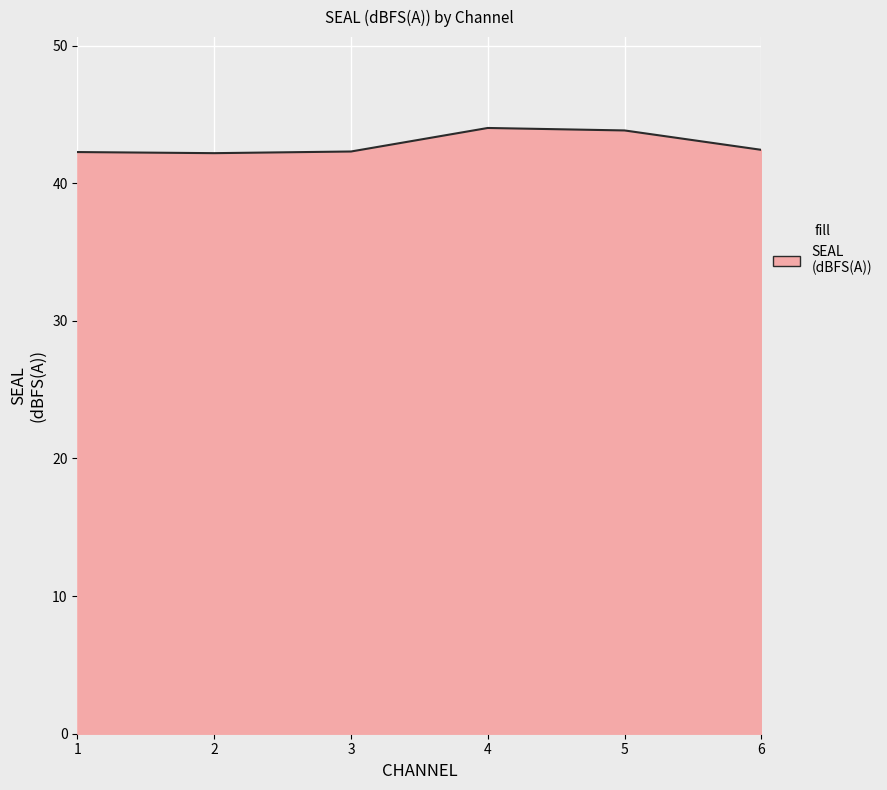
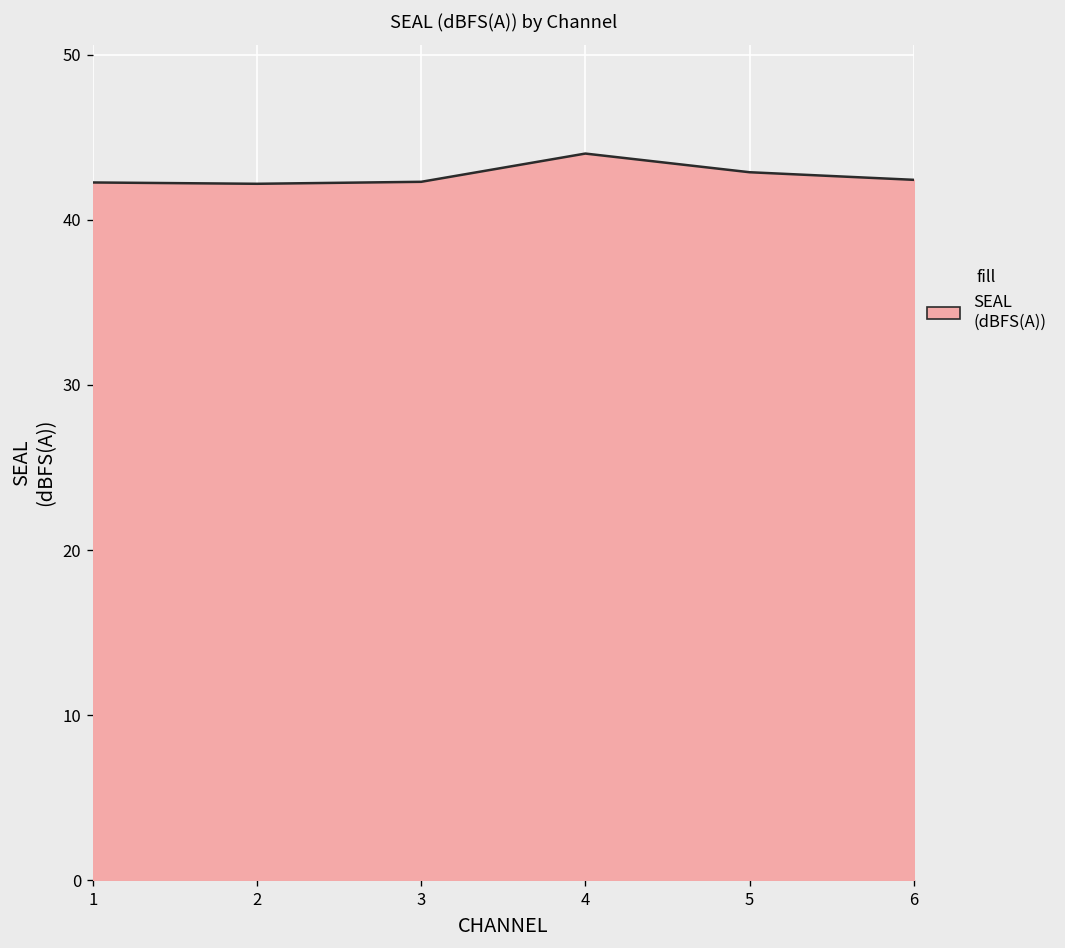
5: 43.8 -> 42.9
